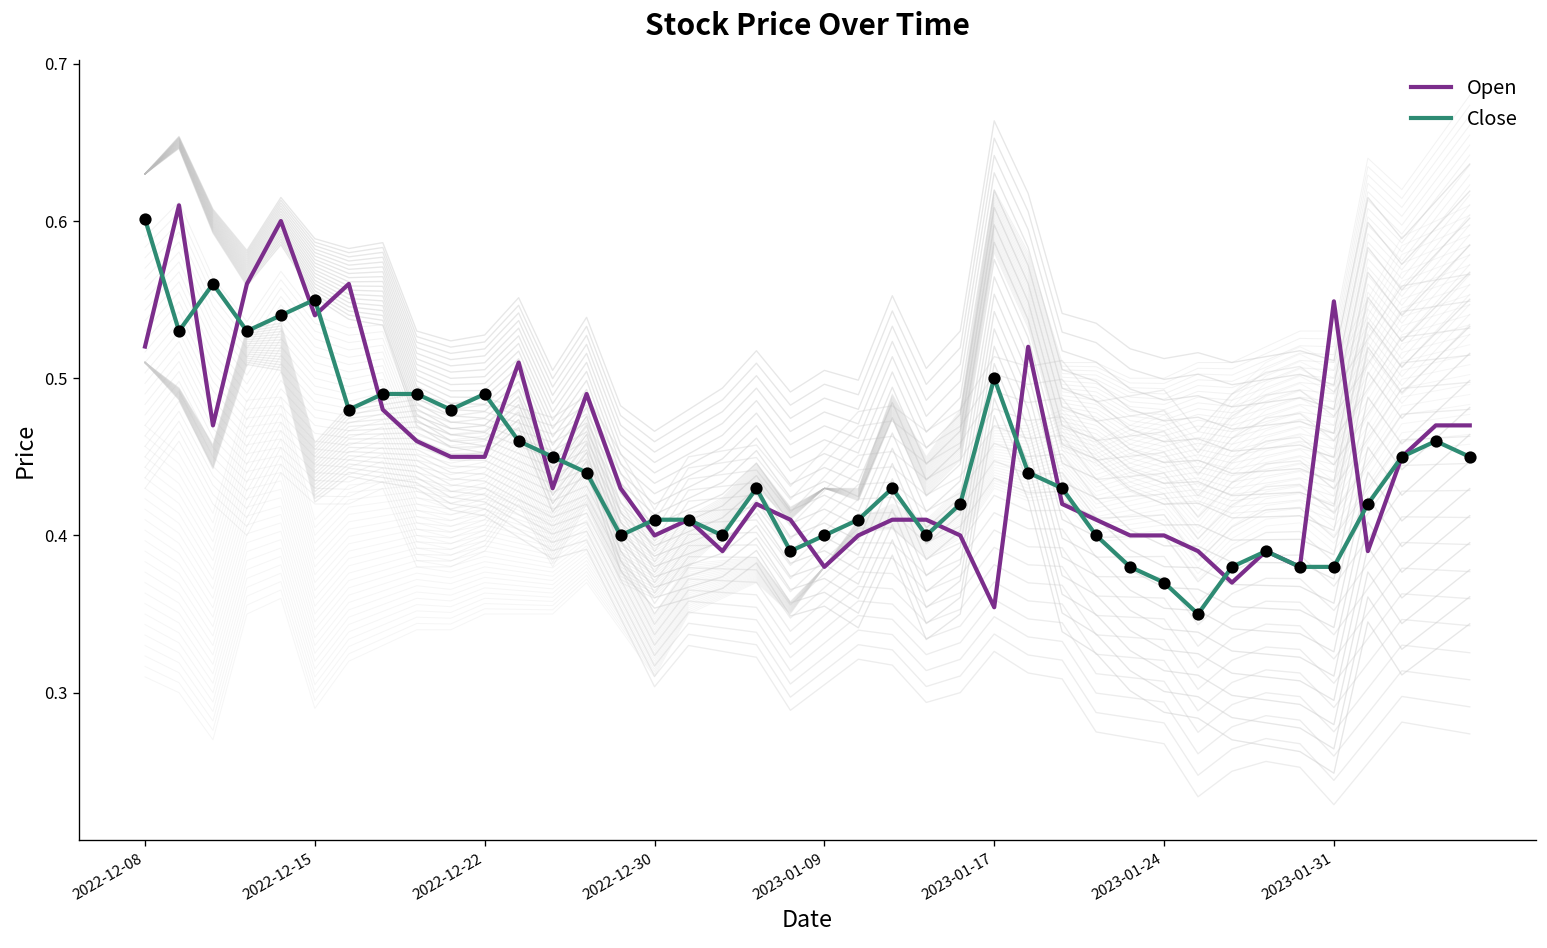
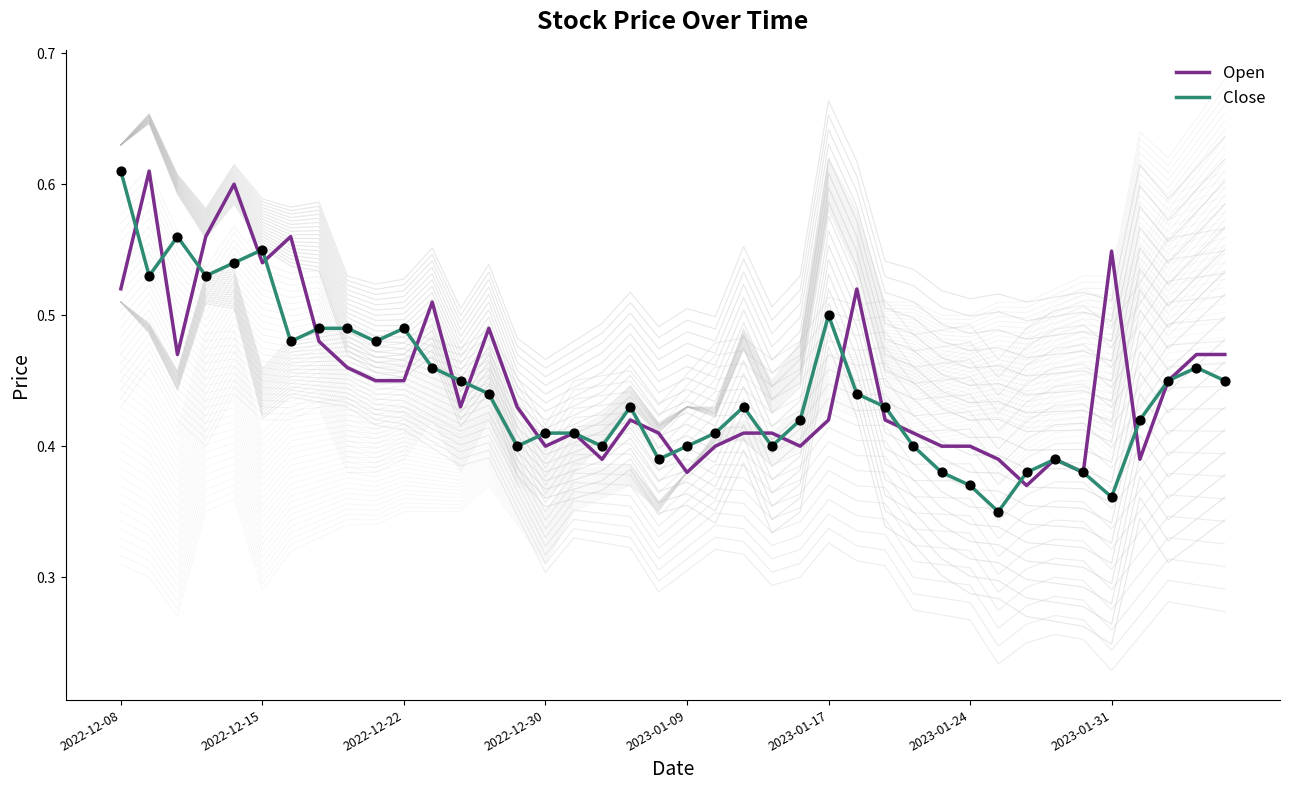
Close, 2022-12-08: 0.601 -> 0.610
Open, 2023-01-17: 0.354 -> 0.420
Close, 2023-01-31: 0.380 -> 0.361
